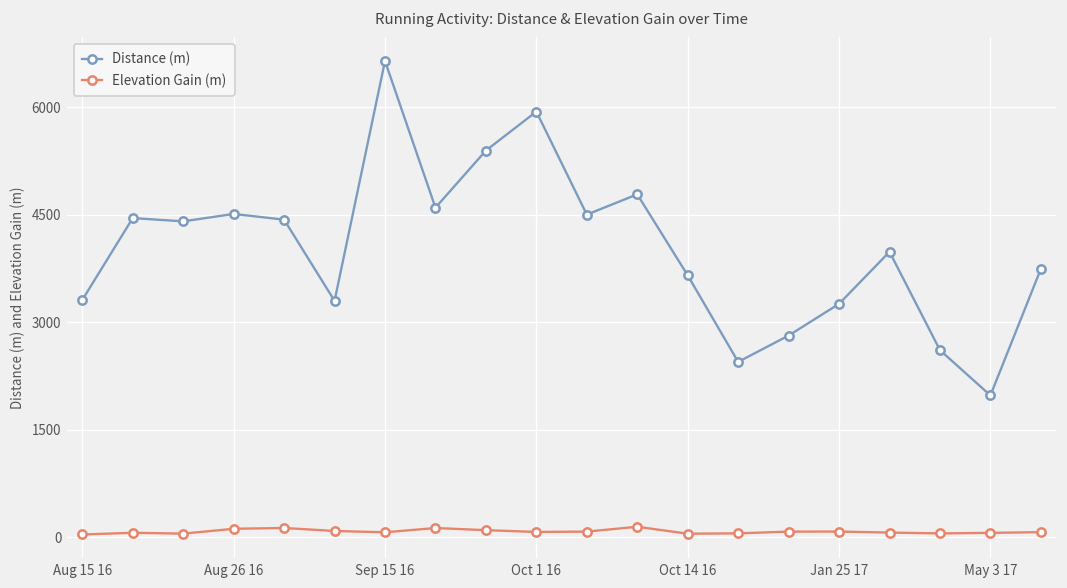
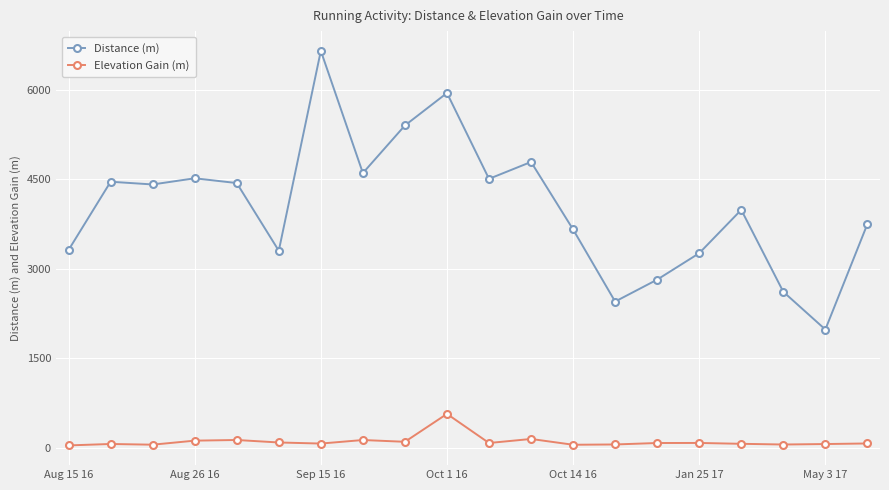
Elevation Gain (m), Oct 1 16: 100 -> 600
